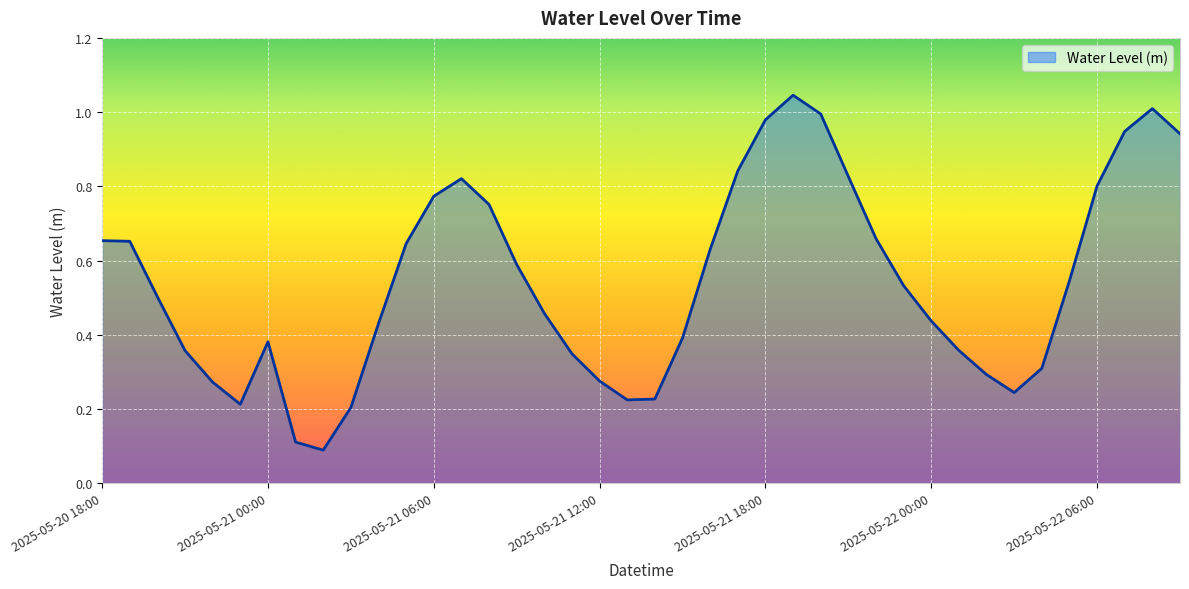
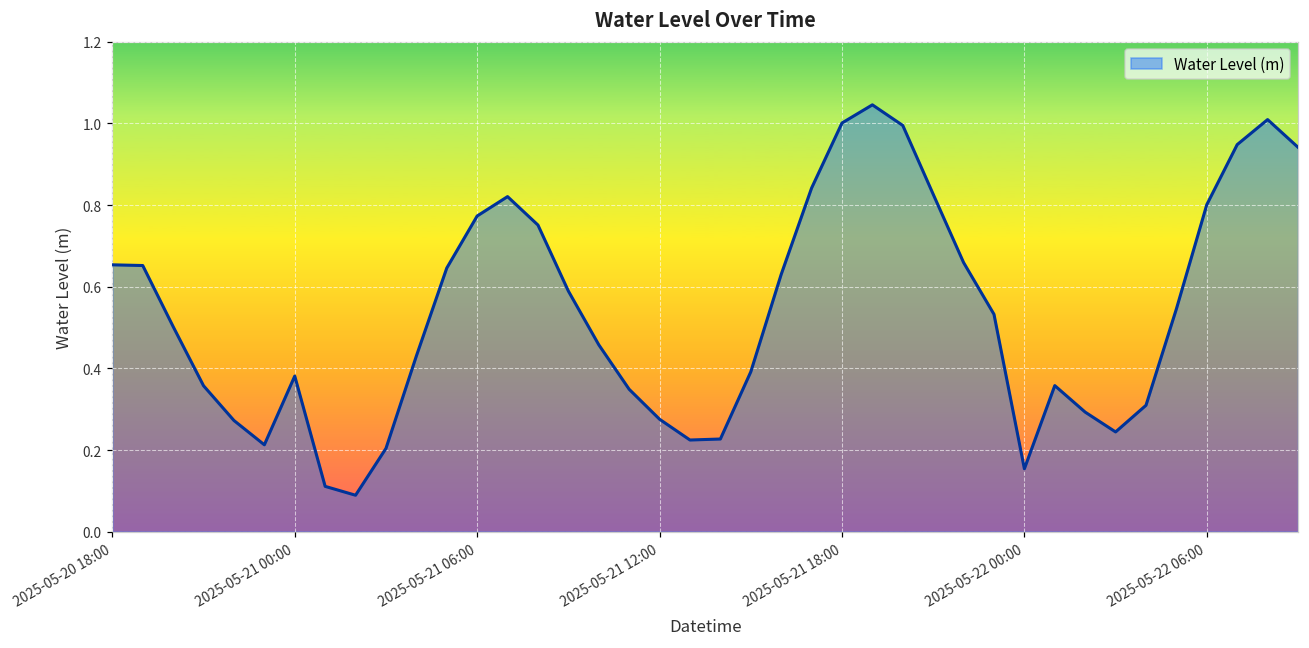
2025-05-21 18:00: 0.98 -> 1.00
2025-05-22 00:00: 0.44 -> 0.15
